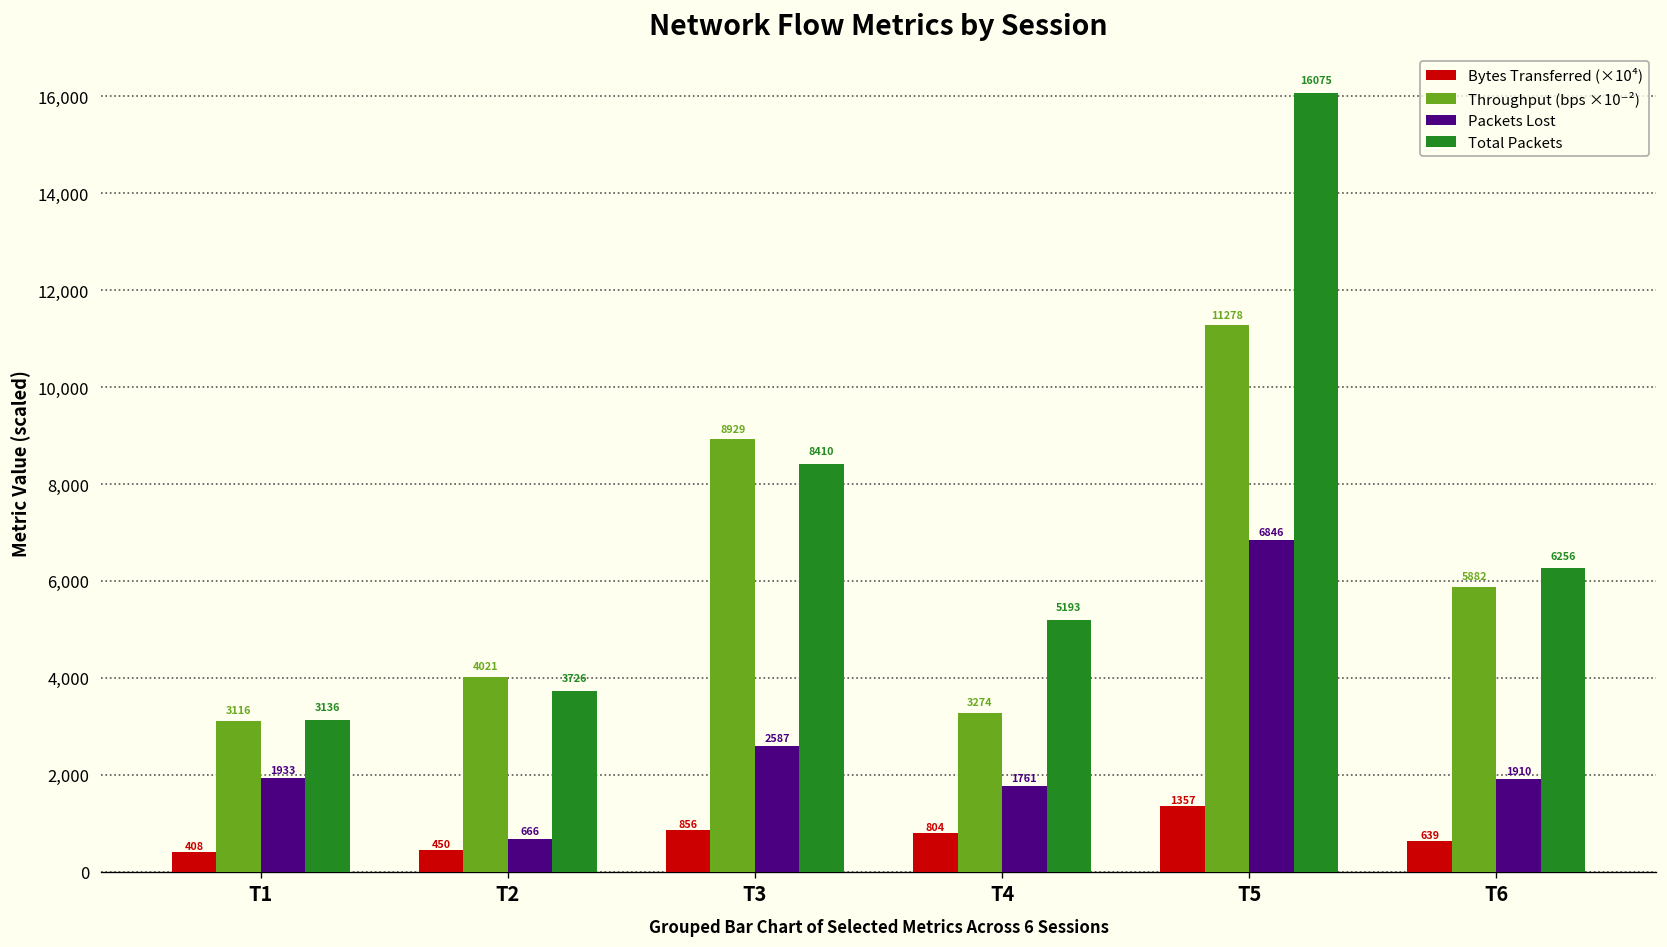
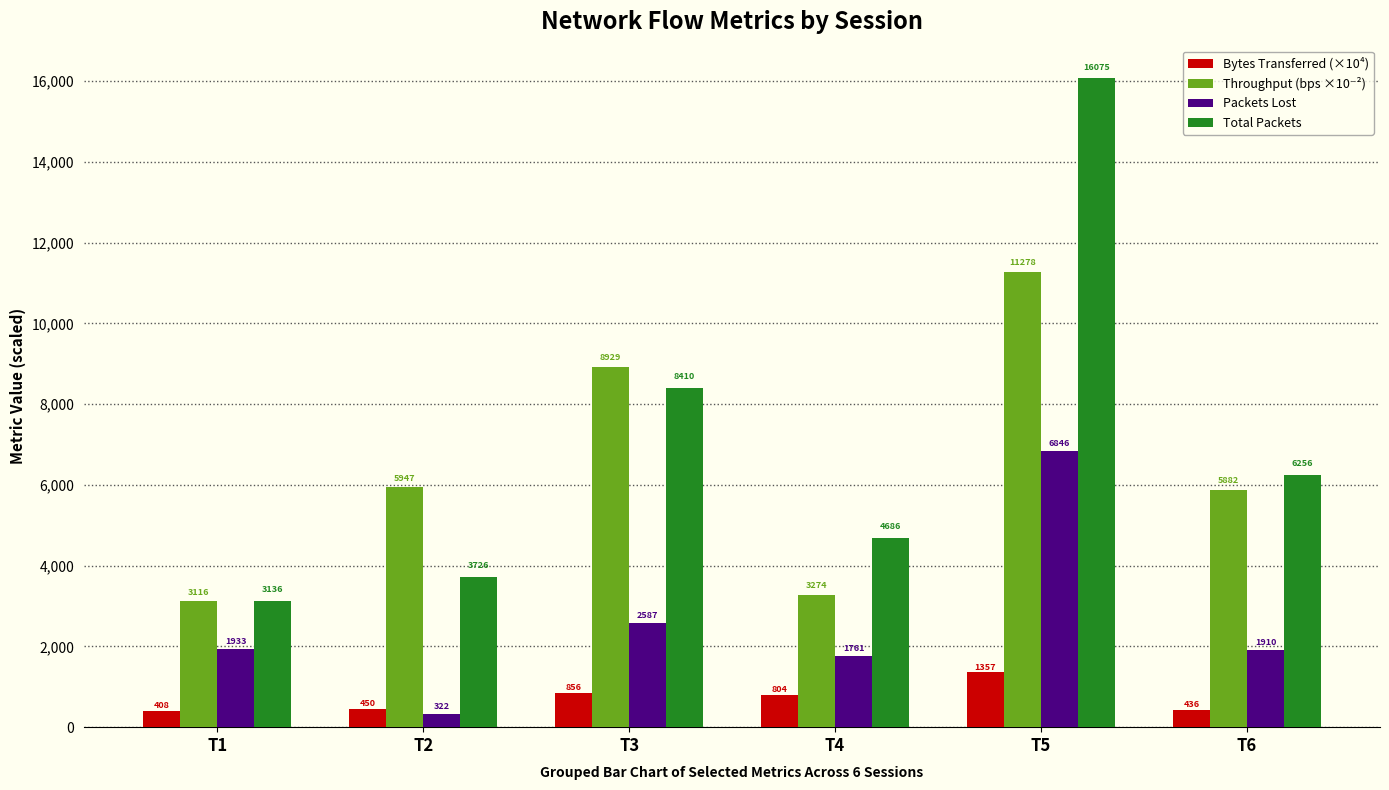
Throughput (bps ×10⁻²), T2: 4021 -> 5947
Packets Lost, T2: 666 -> 322
Total Packets, T4: 5193 -> 4686
Bytes Transferred (×10⁴), T6: 639 -> 436
